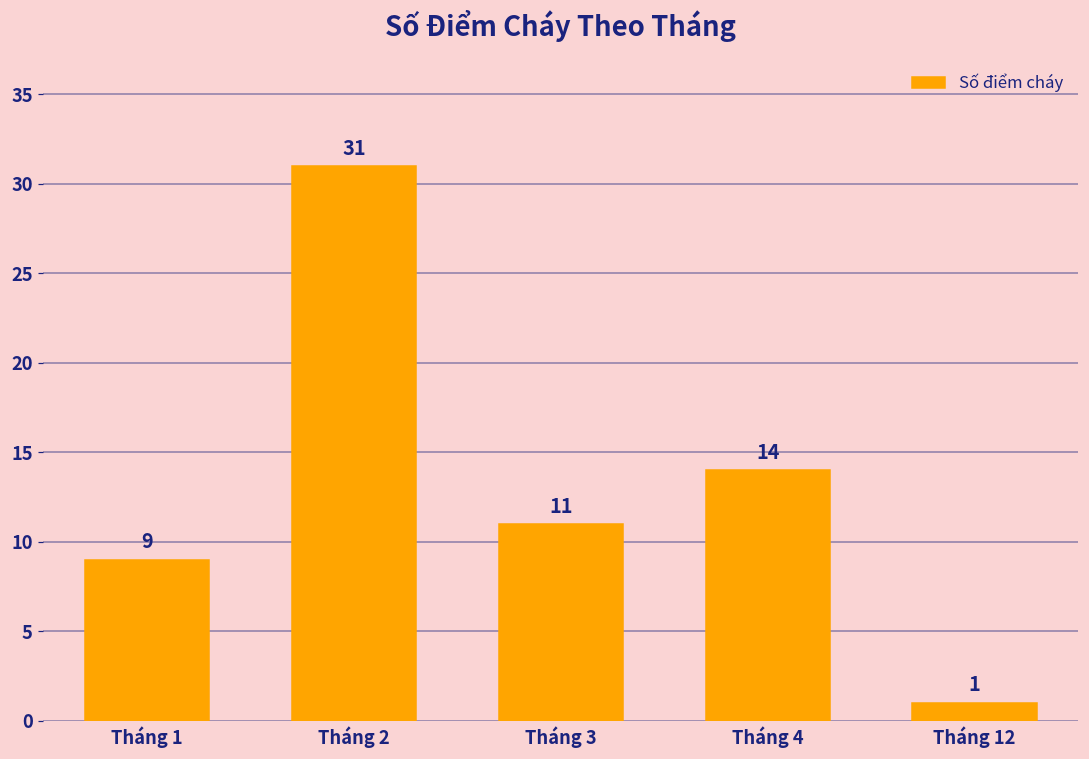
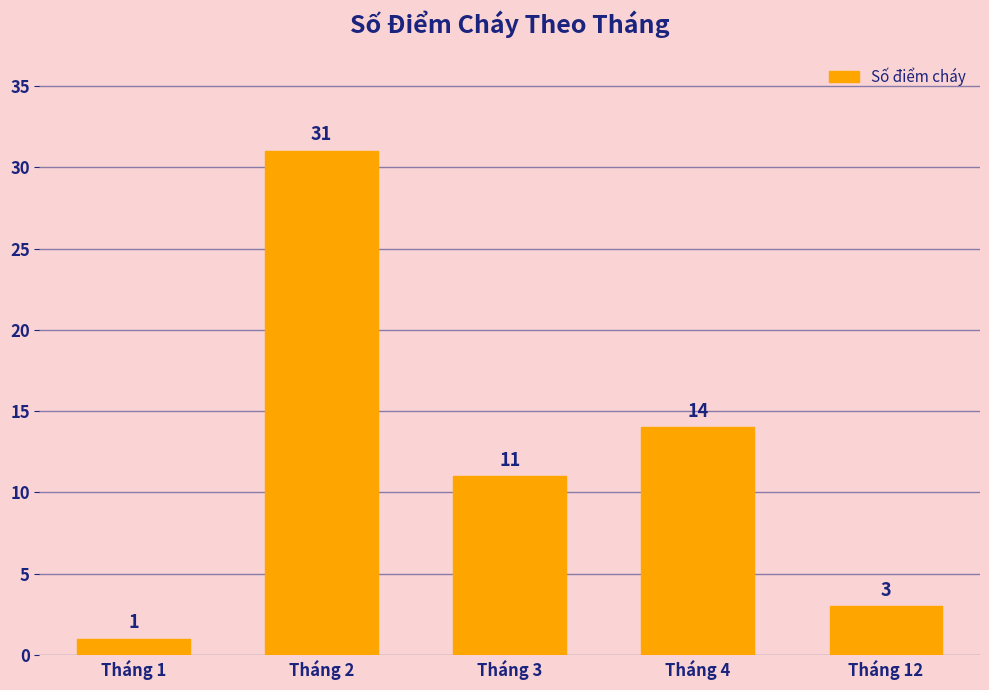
Tháng 1: 9 -> 1
Tháng 12: 1 -> 3
